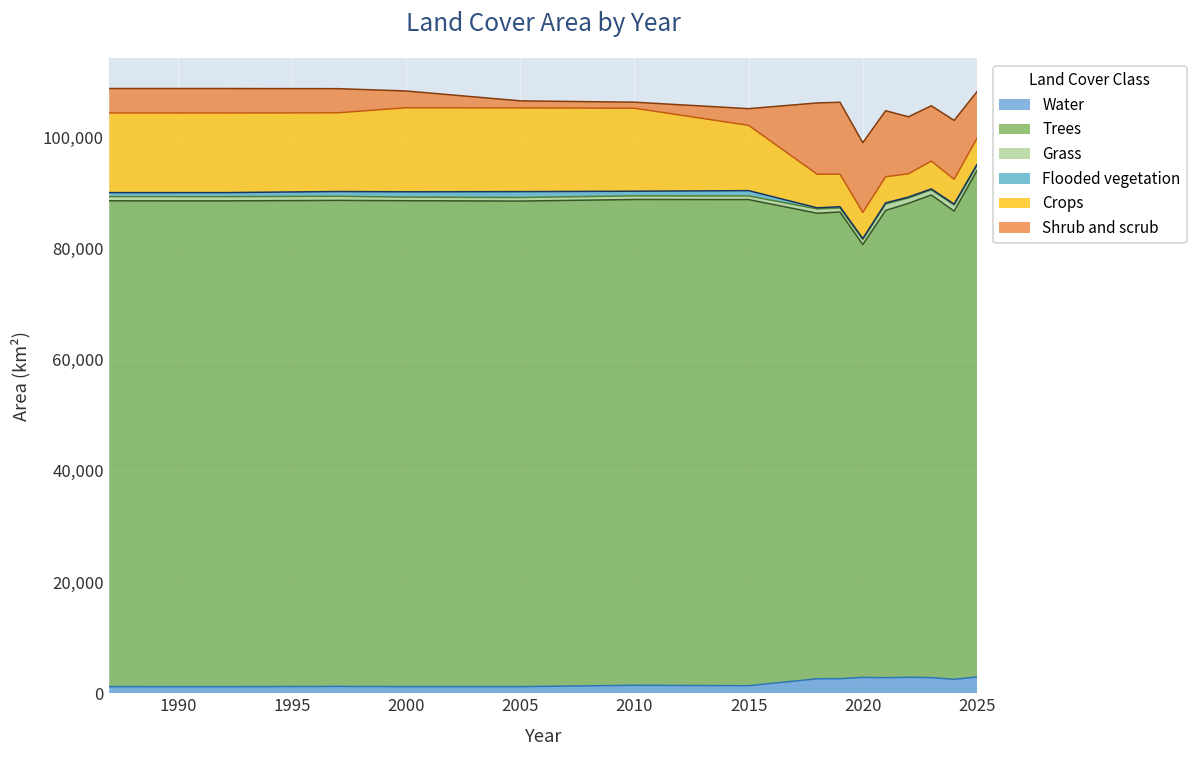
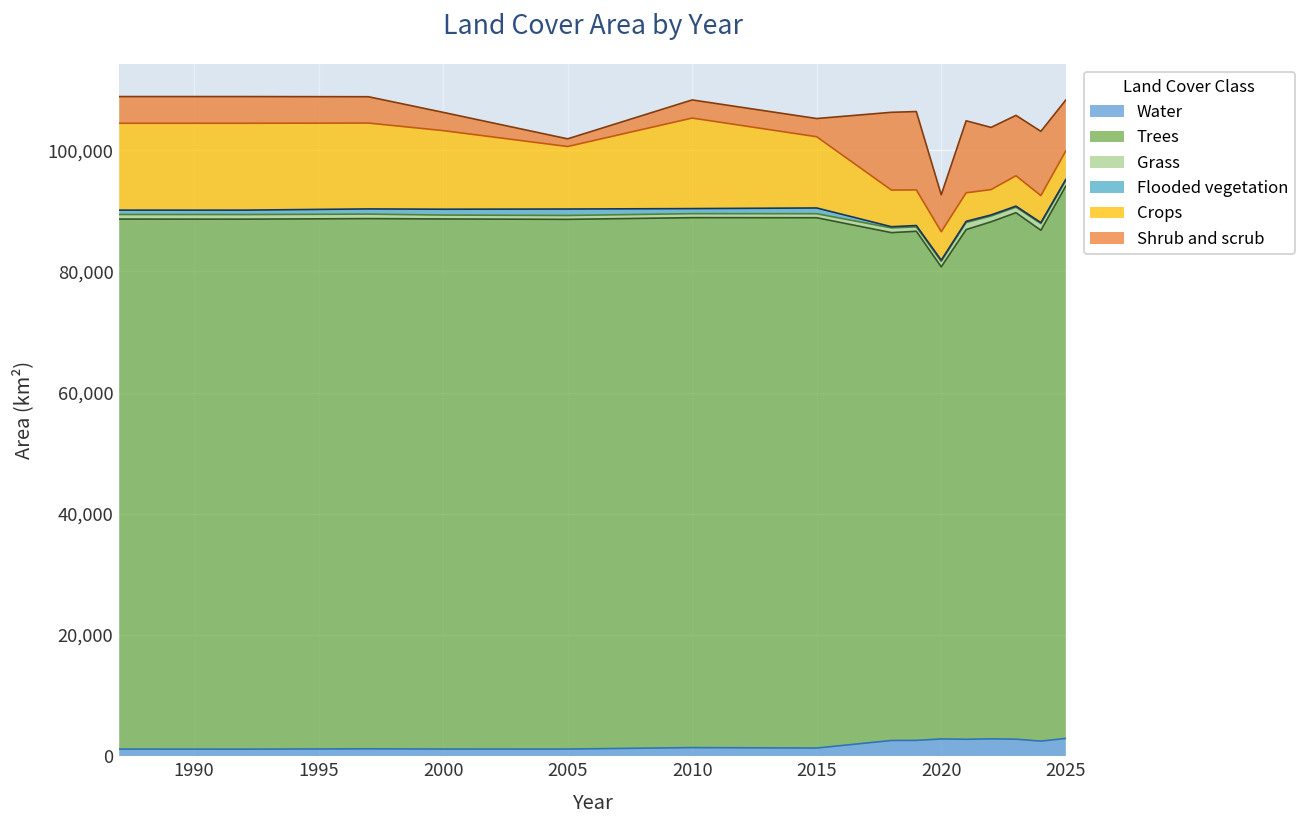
Crops, 2000: 15,000 -> 13,000
Crops, 2005: 15,000 -> 10,000
Shrub and scrub, 2010: 1,000 -> 3,000
Shrub and scrub, 2020: 13,000 -> 6,000
